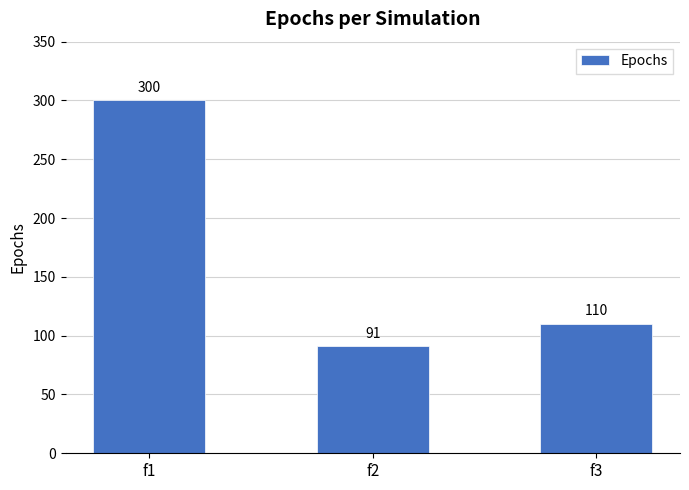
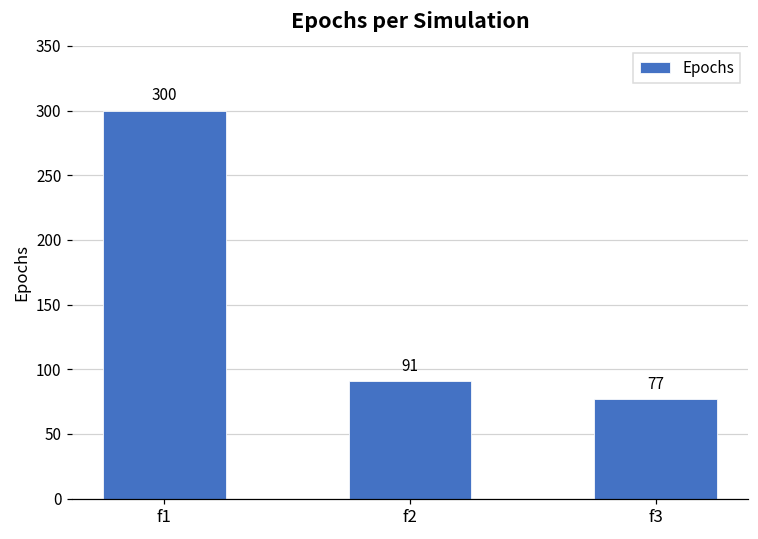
f3: 110 -> 77
